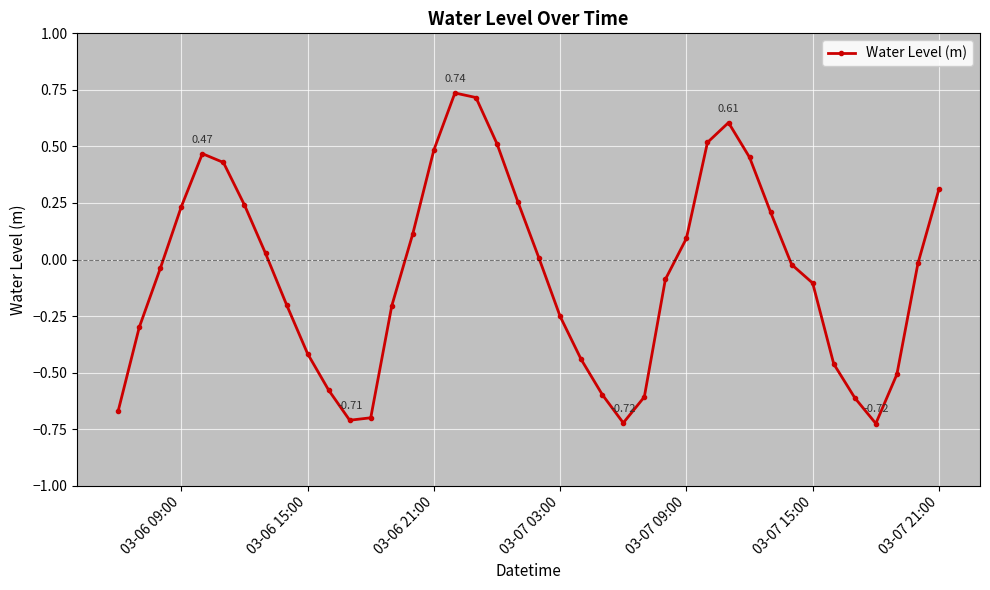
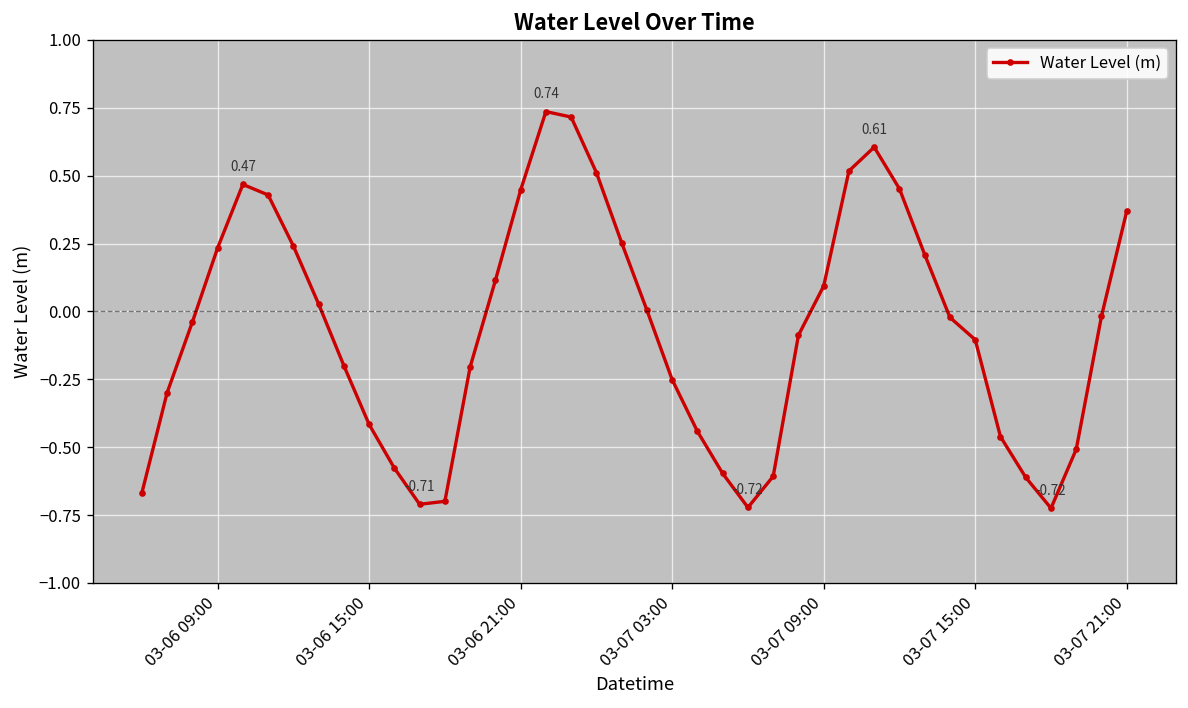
03-06 21:00: 0.48 -> 0.45
03-07 21:00: 0.31 -> 0.37
